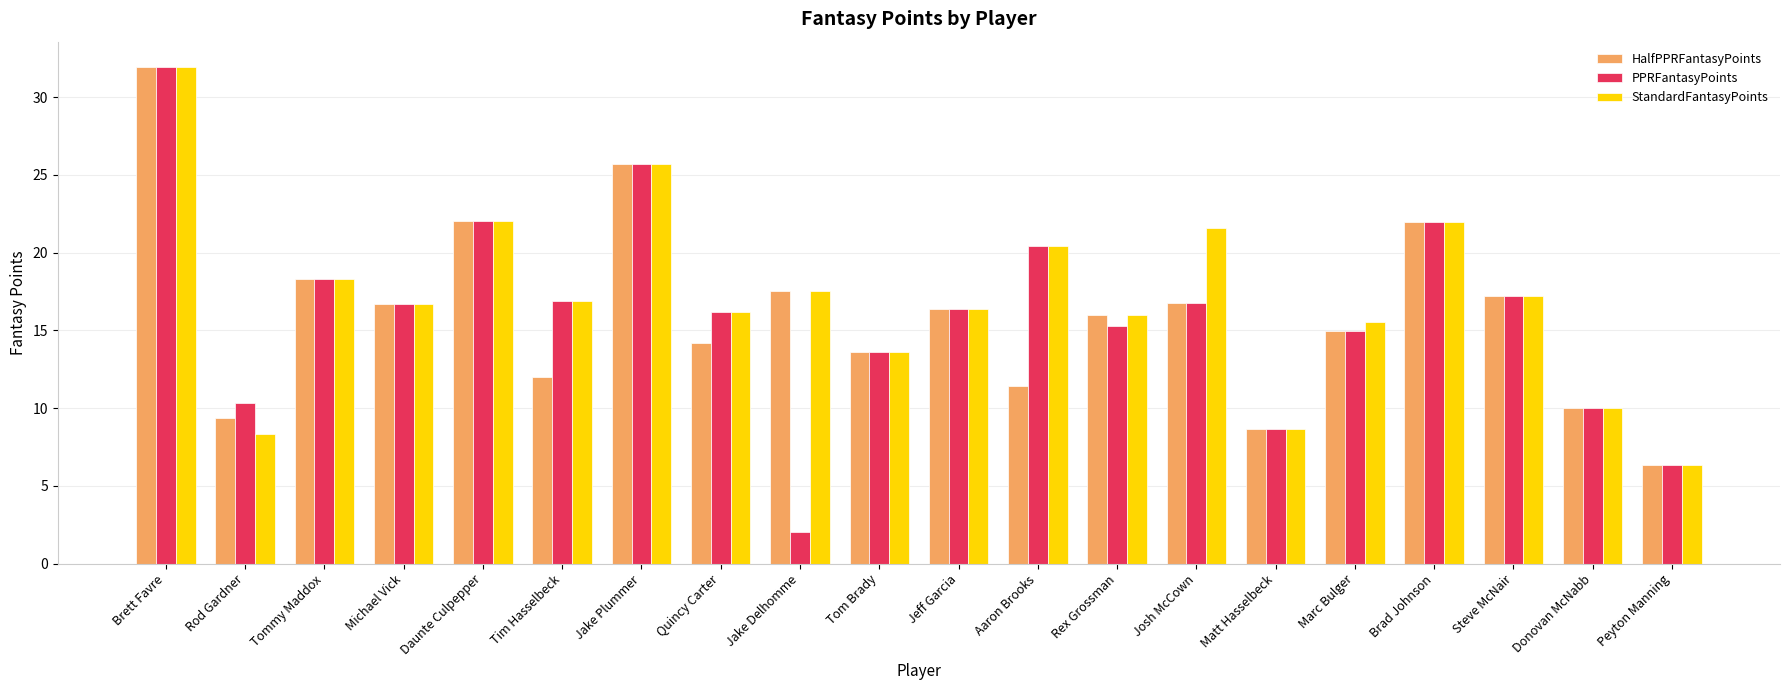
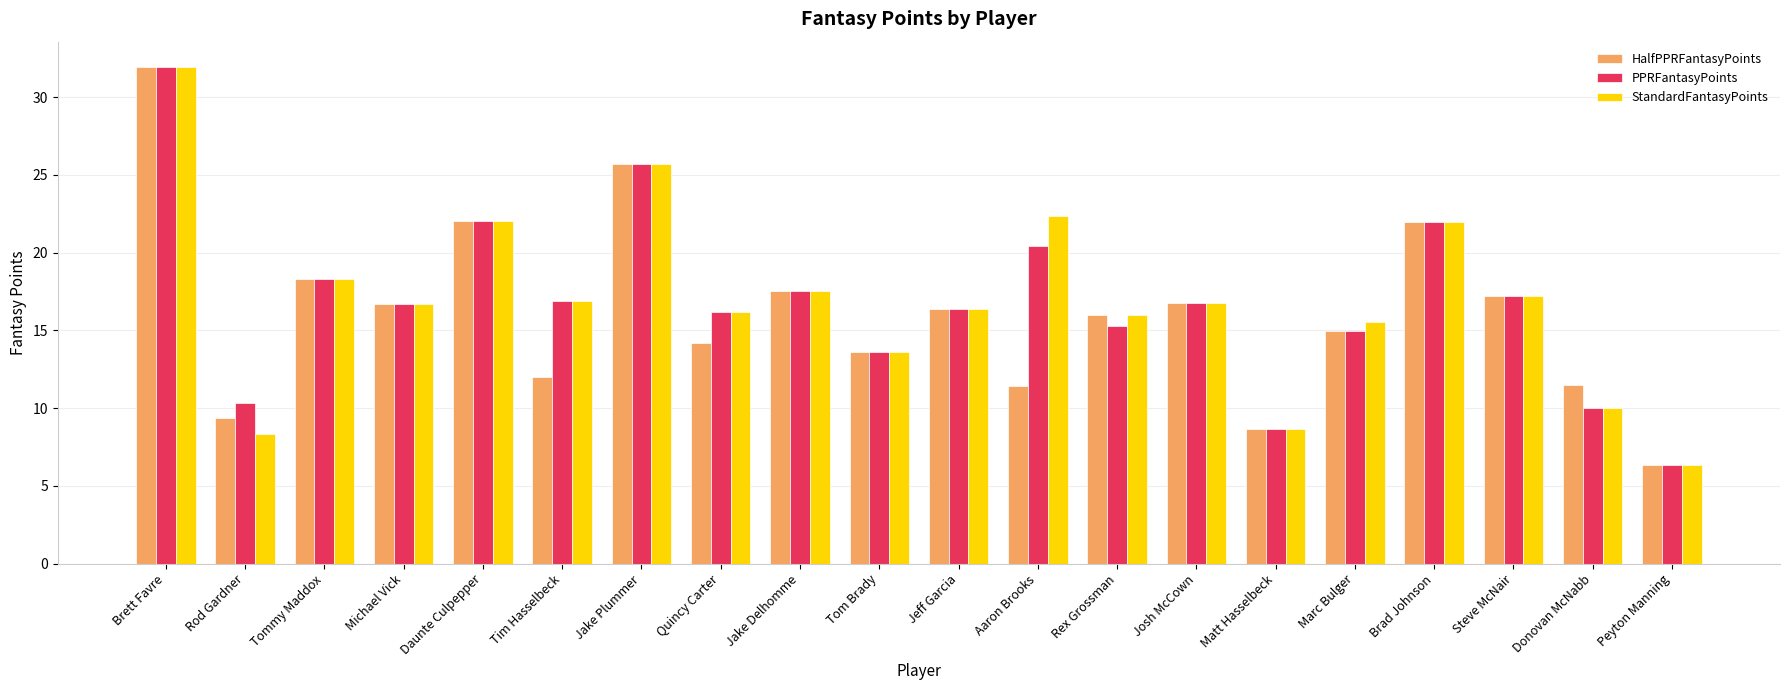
PPRFantasyPoints, Jake Delhomme: 2.0 -> 17.5
StandardFantasyPoints, Aaron Brooks: 20.4 -> 22.3
StandardFantasyPoints, Josh McCown: 21.6 -> 16.8
HalfPPRFantasyPoints, Donovan McNabb: 10.0 -> 11.5
